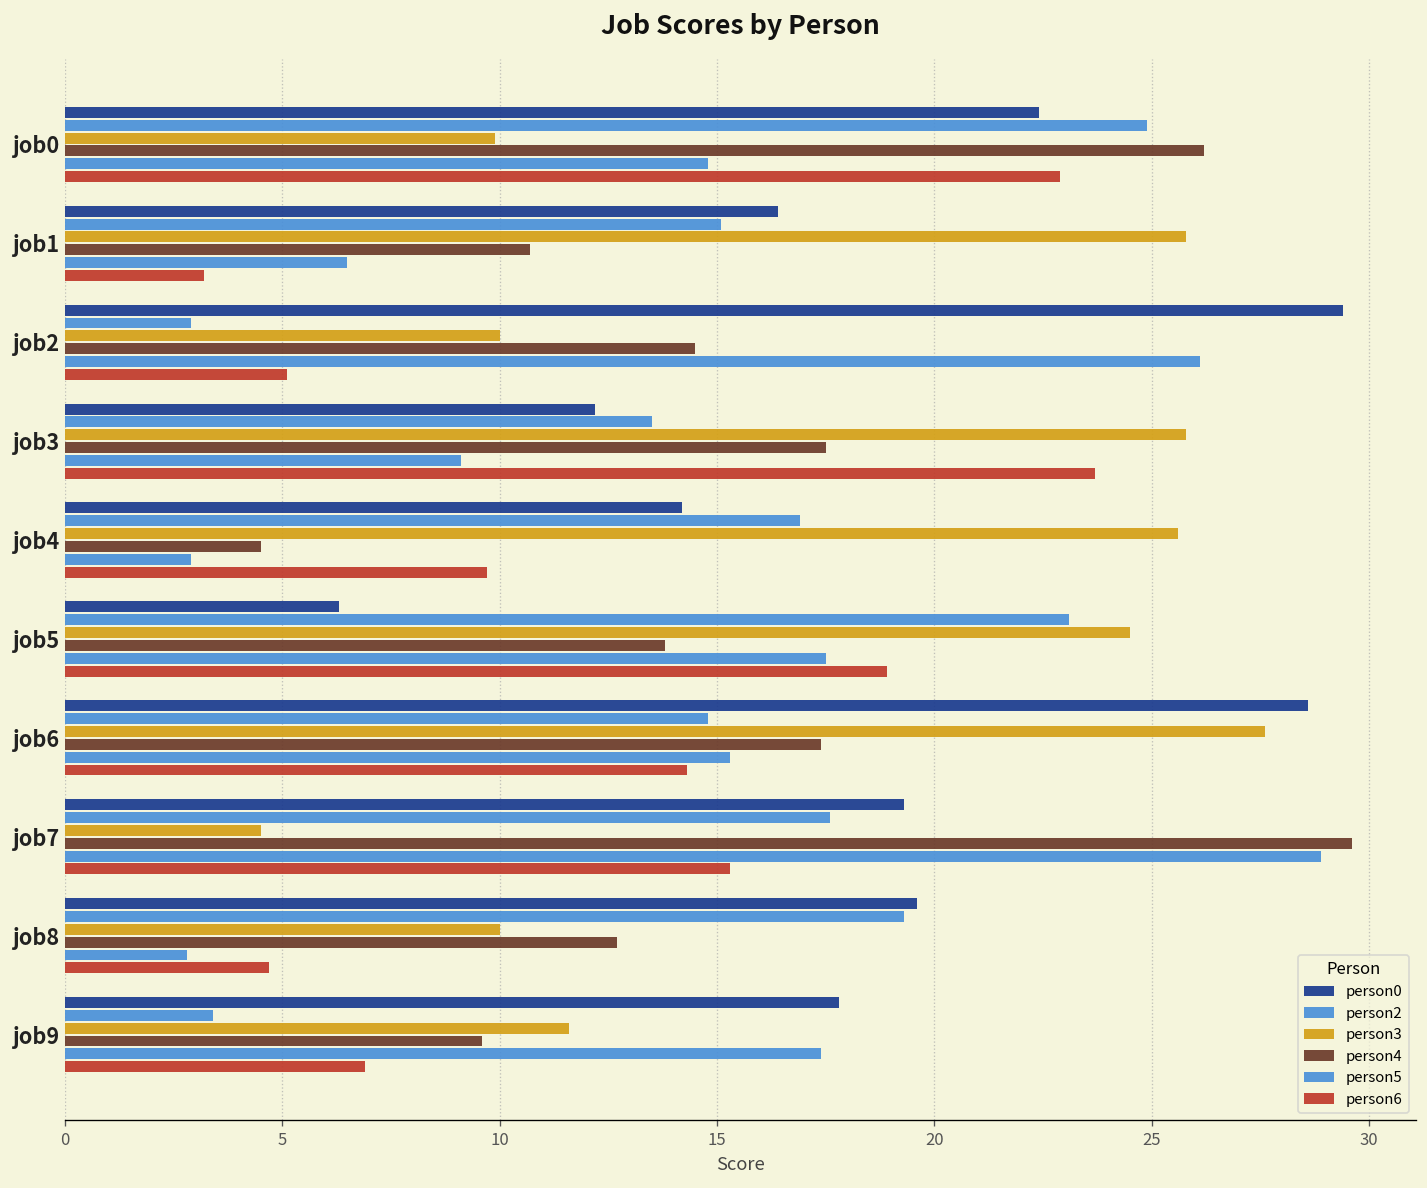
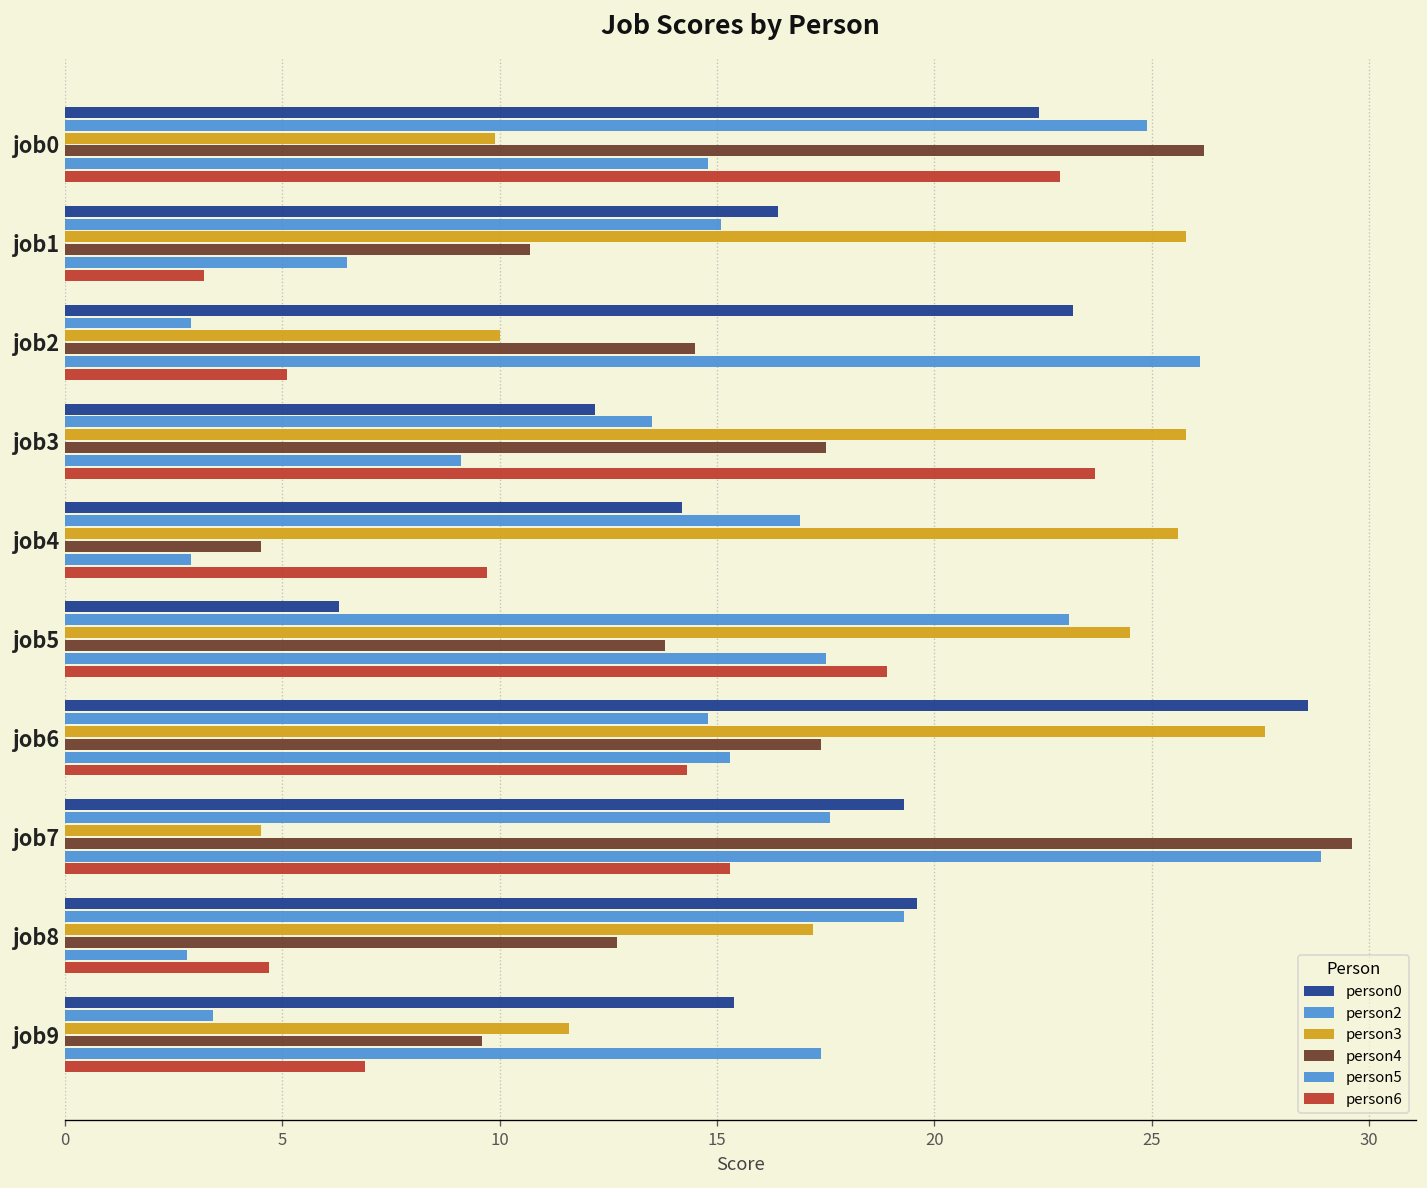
person0, job2: 29.4 -> 23.2
person3, job8: 10.0 -> 17.2
person0, job9: 17.8 -> 15.4
